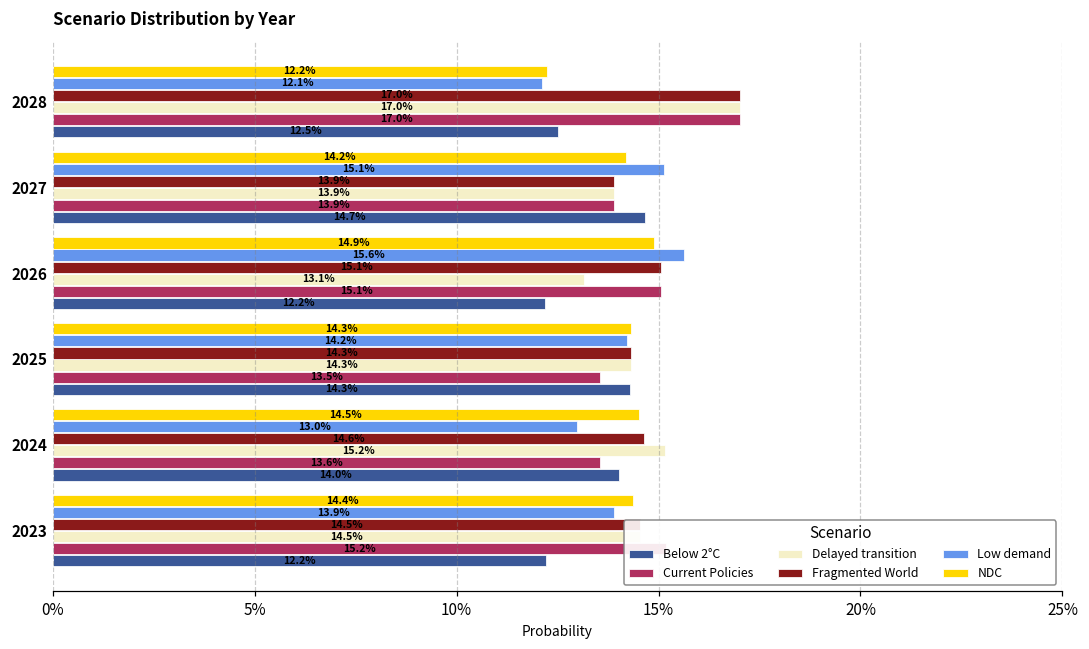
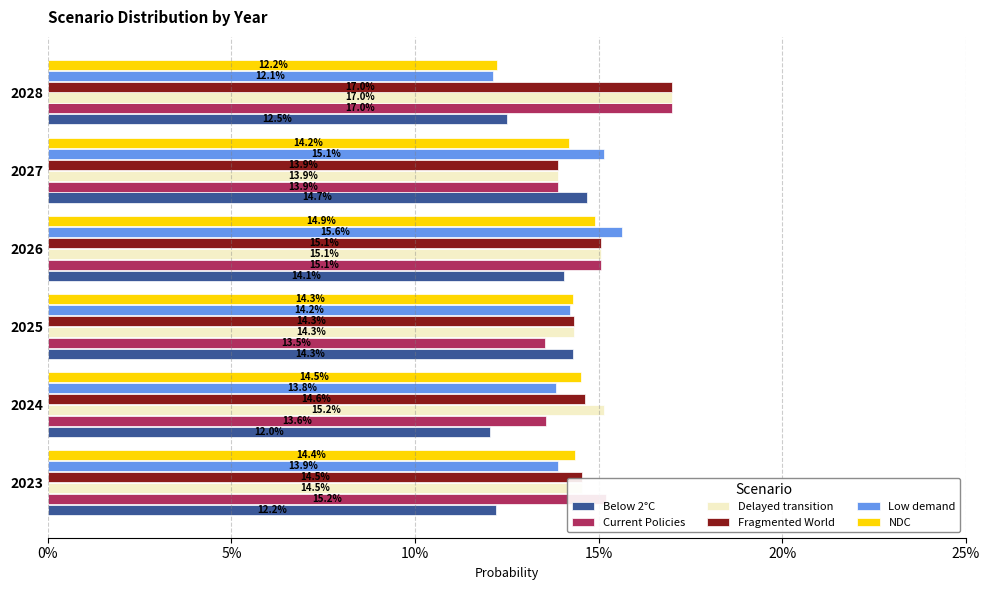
Delayed transition, 2026: 13.1% -> 15.1%
Below 2°C, 2026: 12.2% -> 14.1%
Low demand, 2024: 13.0% -> 13.8%
Below 2°C, 2024: 14.0% -> 12.0%
